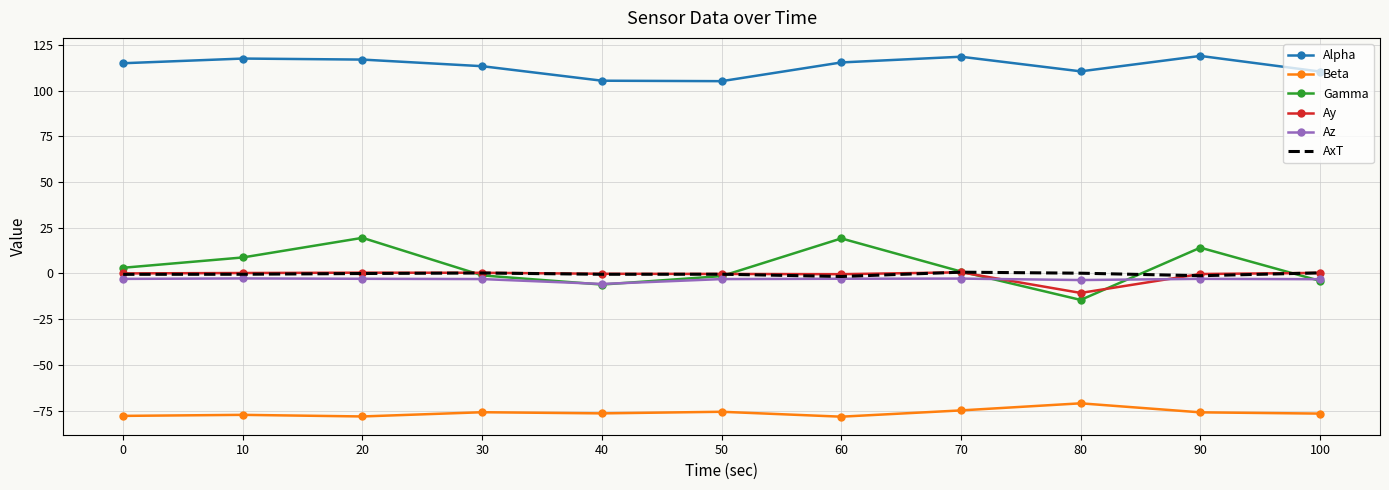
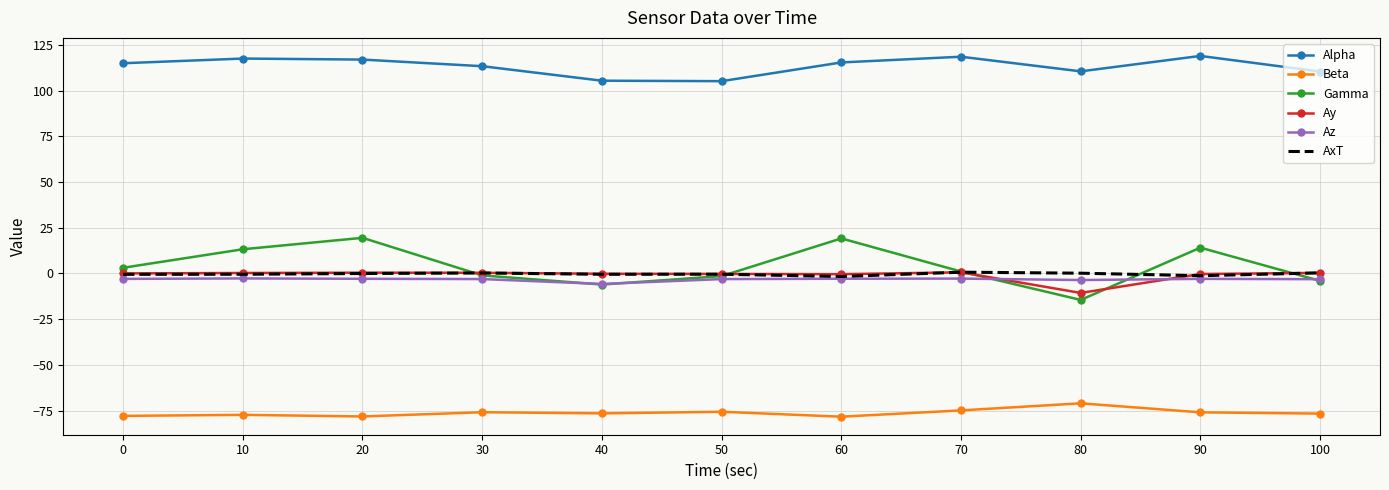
Gamma, 10: 9 -> 13
